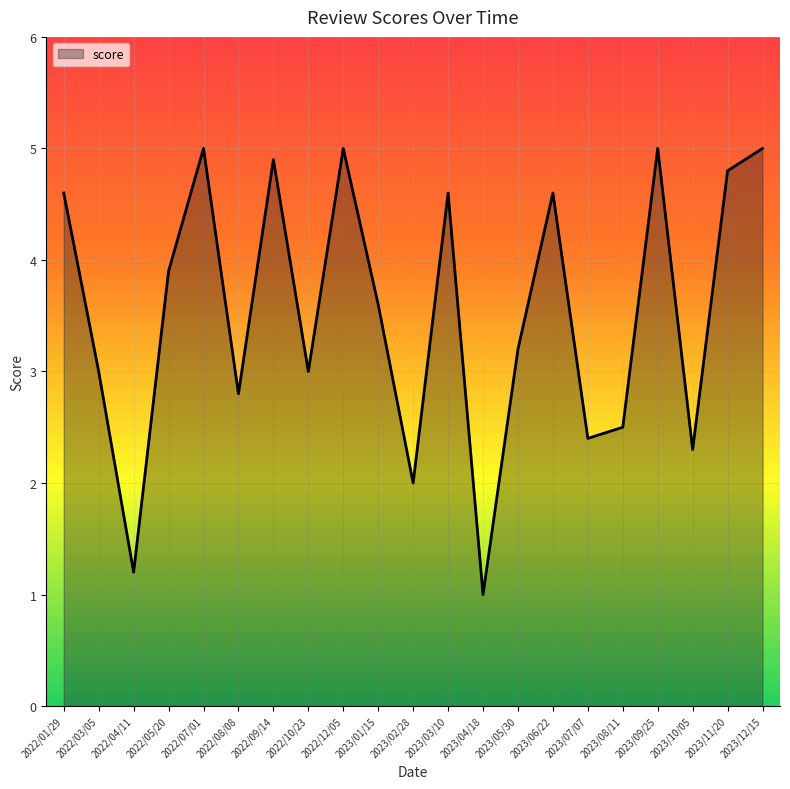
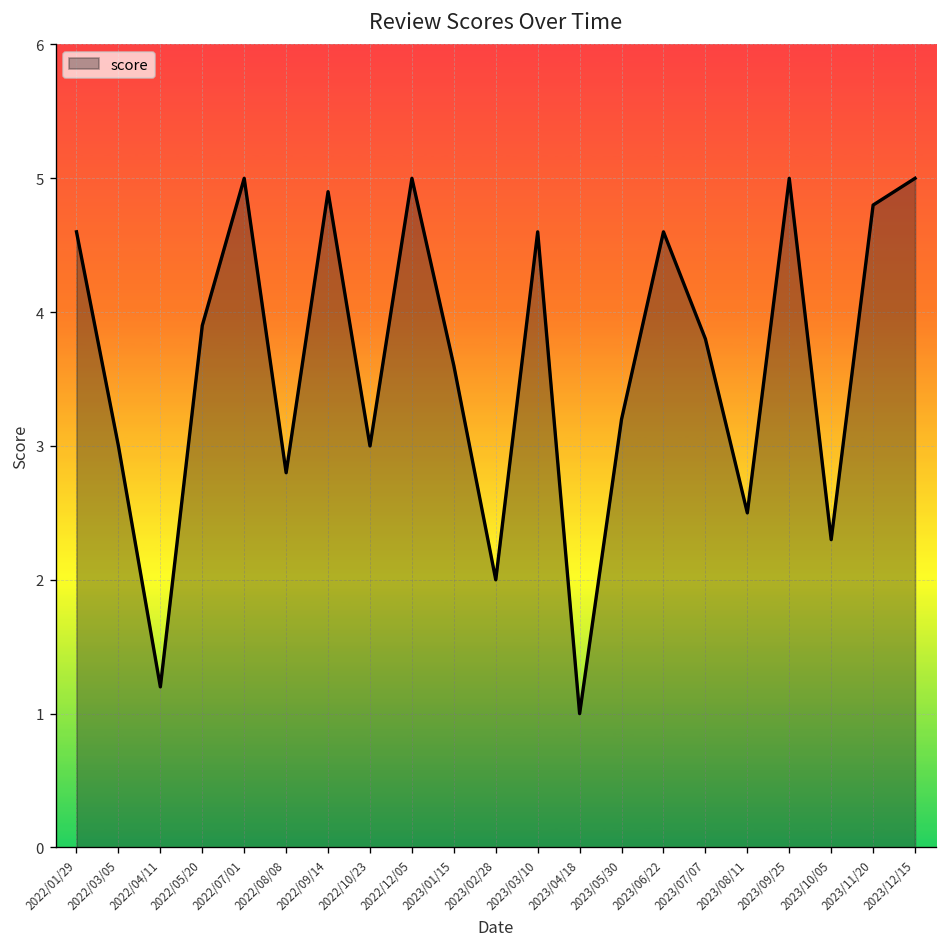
2023/07/07: 2.4 -> 3.8
